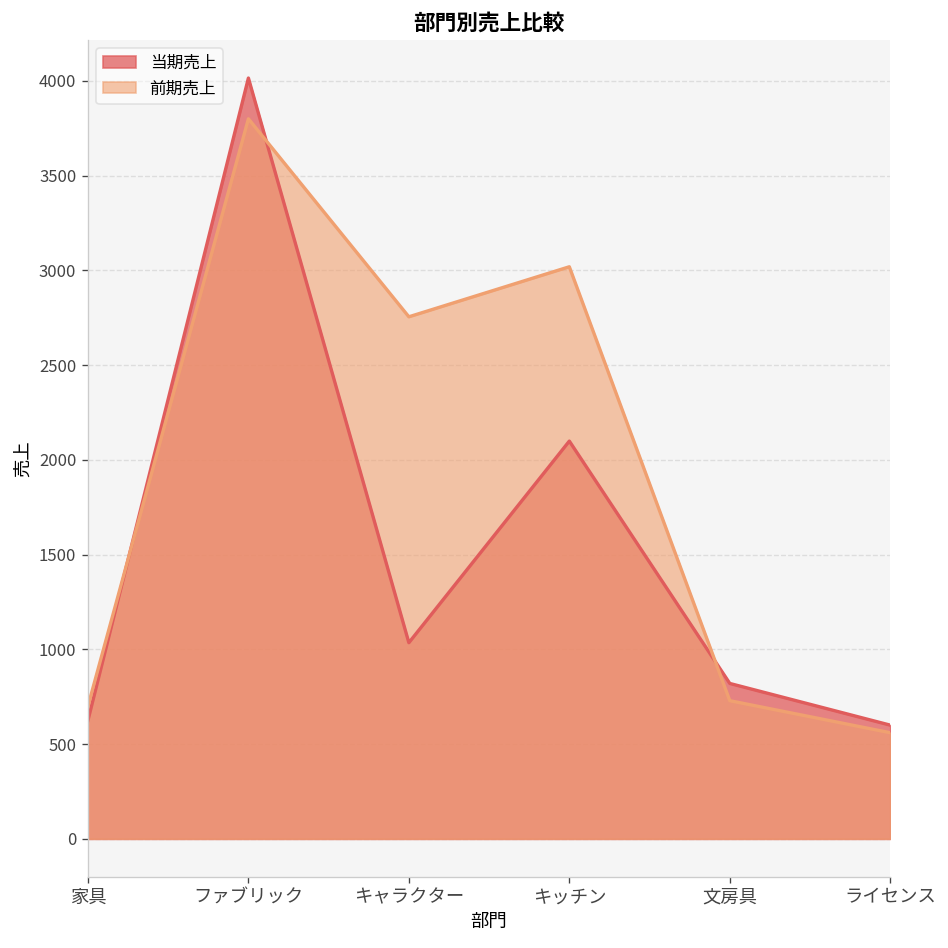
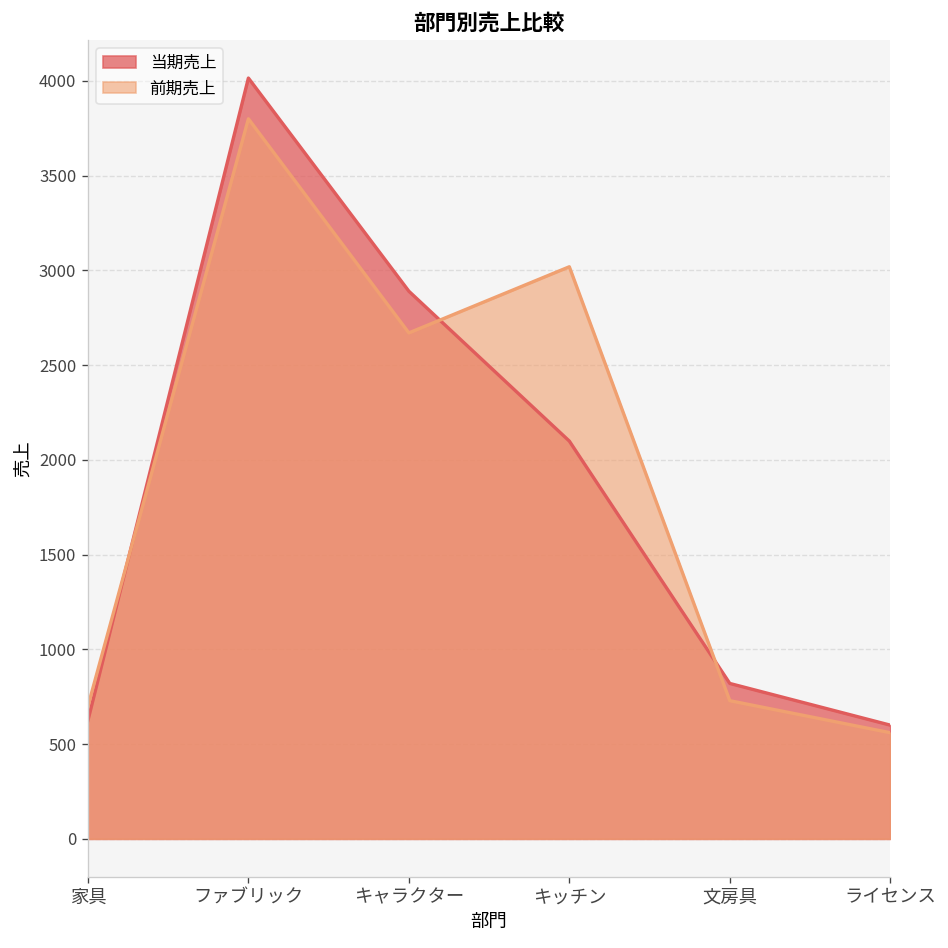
当期売上, キャラクター: 1040 -> 2890
前期売上, キャラクター: 2760 -> 2670
